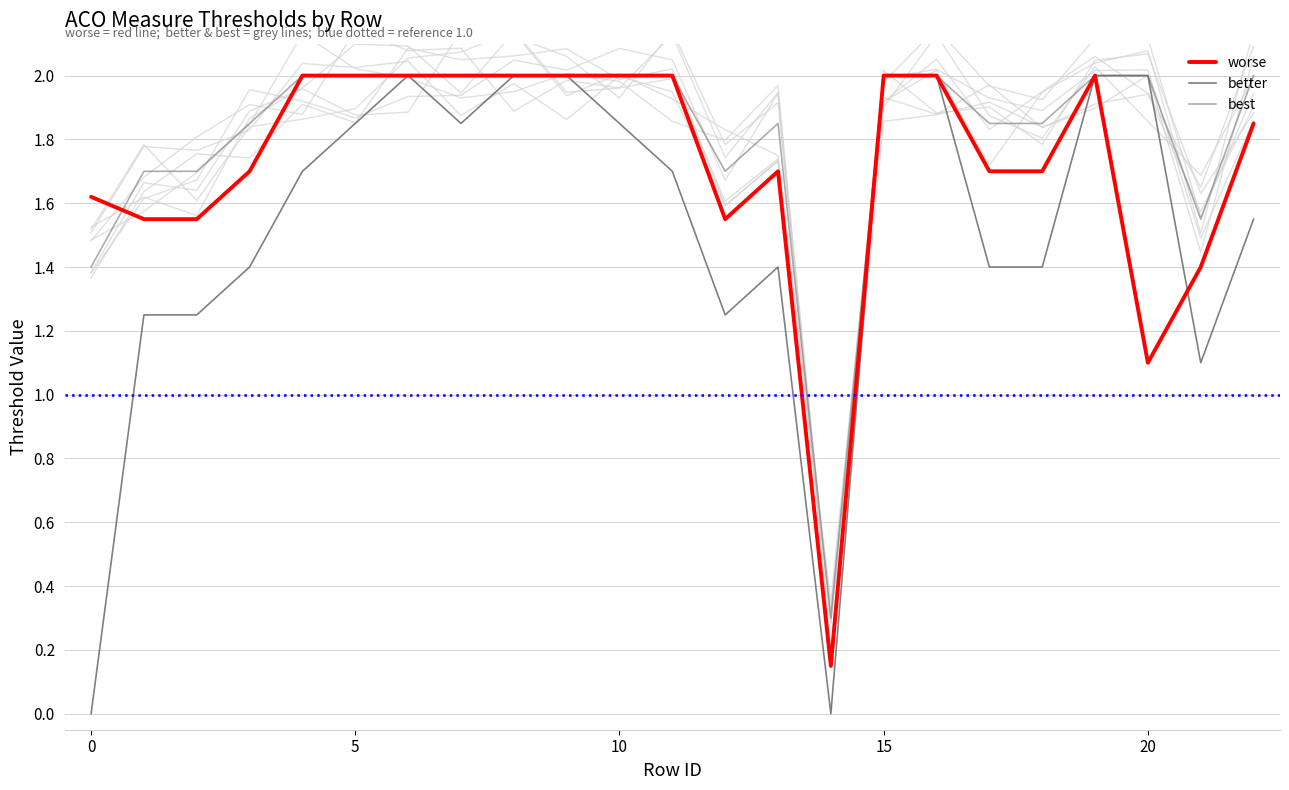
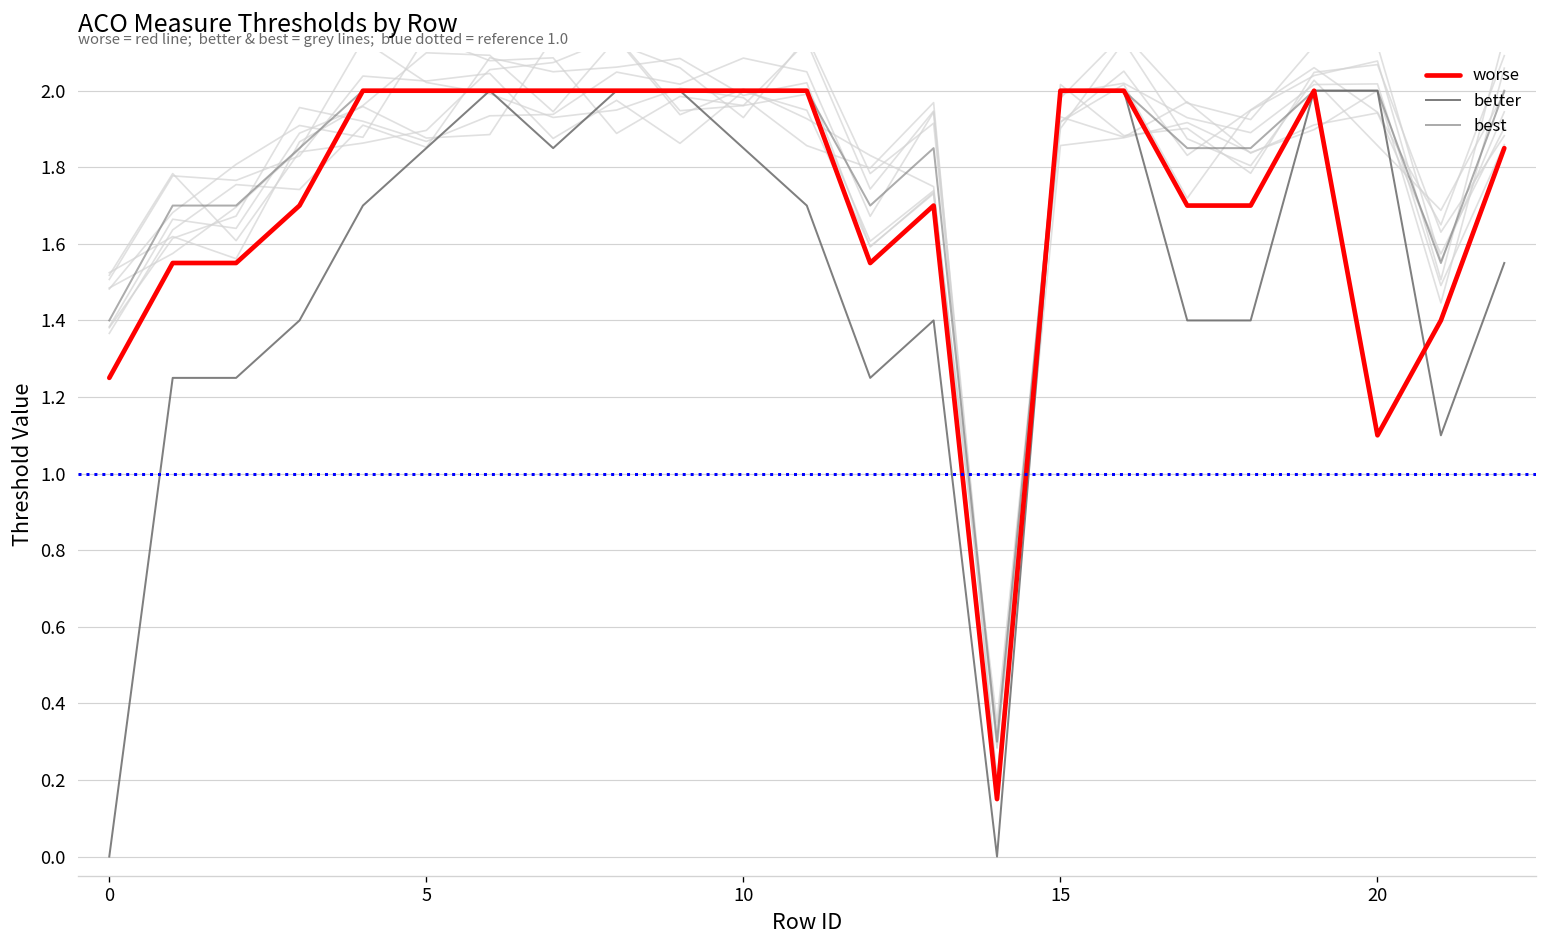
worse, 0: 1.62 -> 1.25
